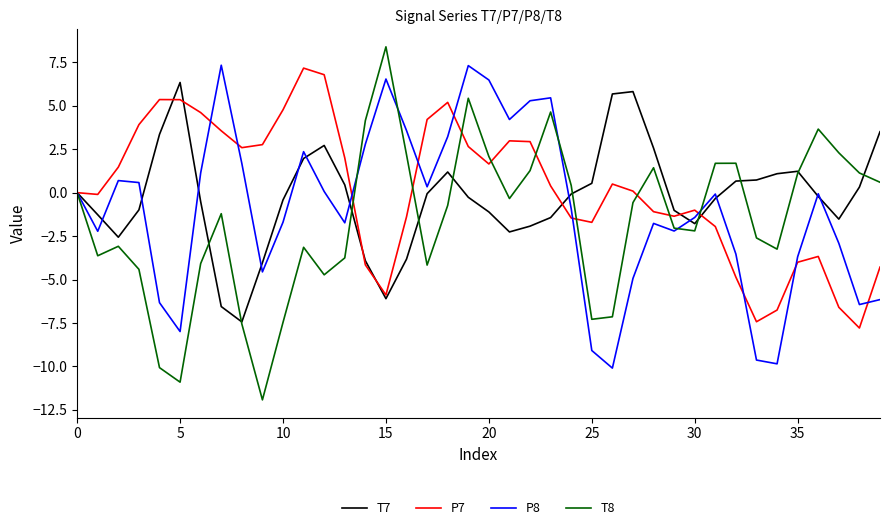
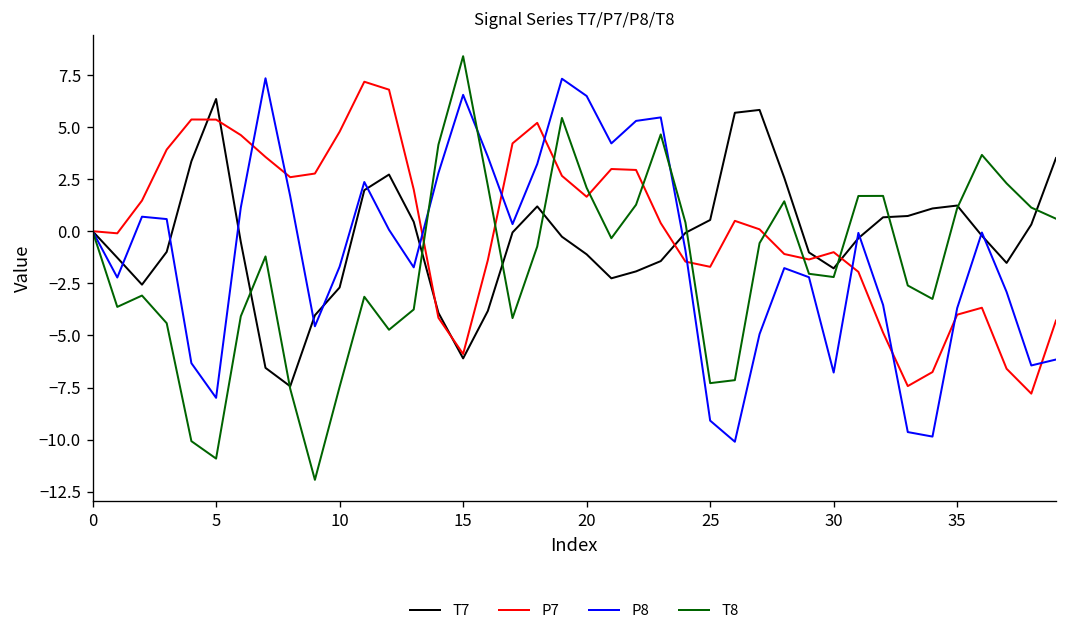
T7, 10: -0.4 -> -2.7
P8, 30: -1.4 -> -6.8
